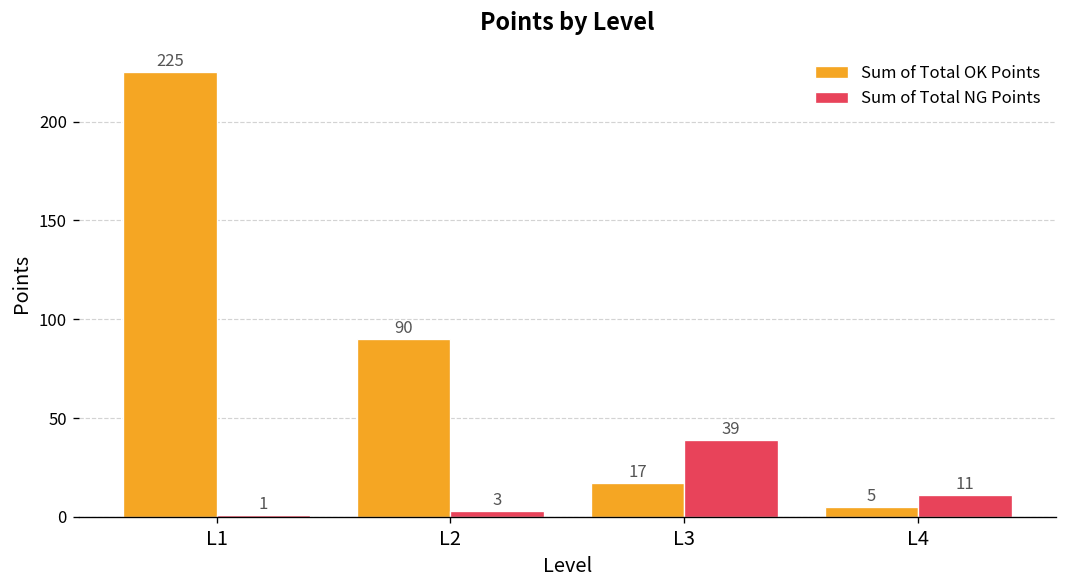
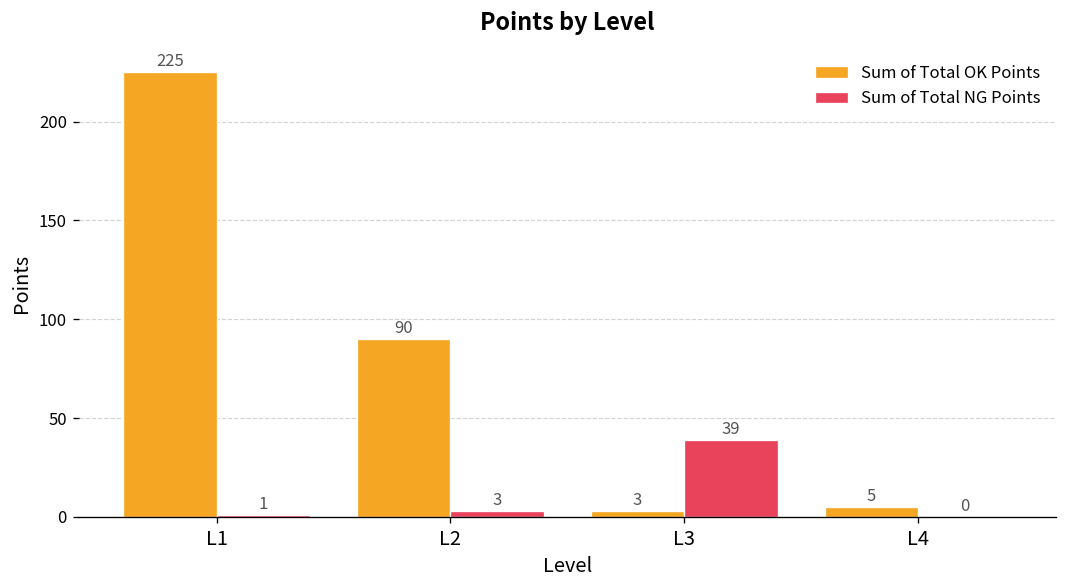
Sum of Total OK Points, L3: 17 -> 3
Sum of Total NG Points, L4: 11 -> 0
